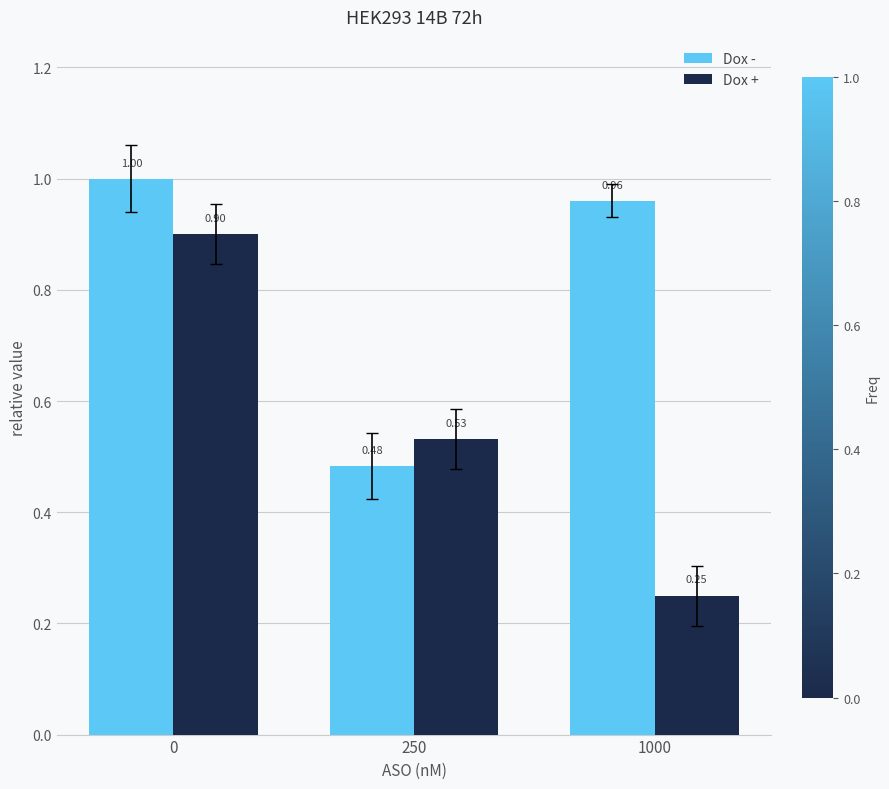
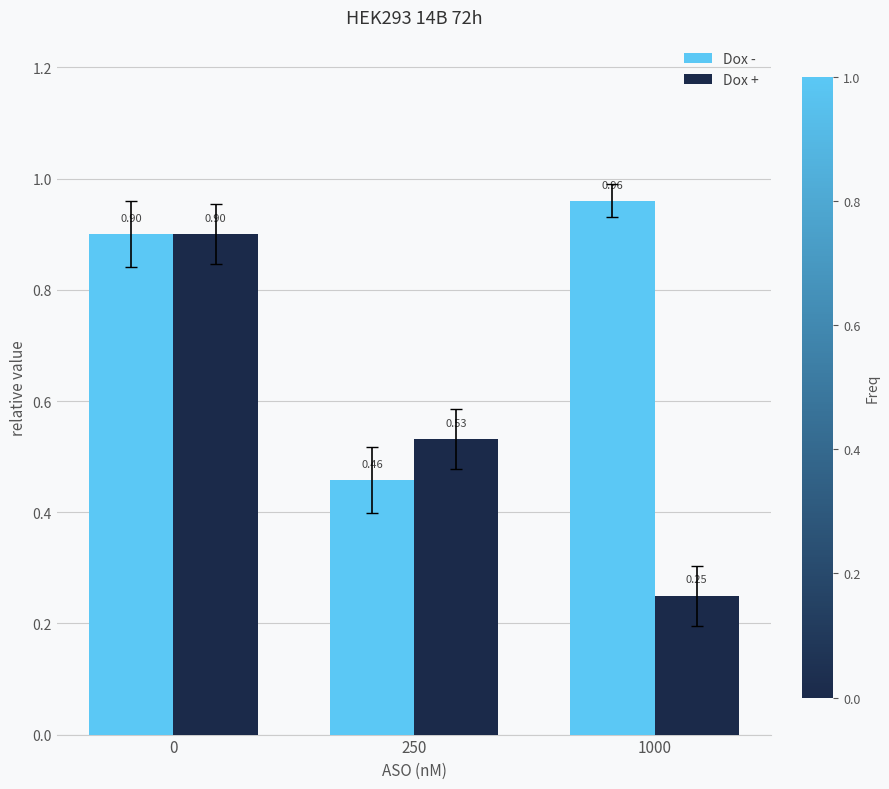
Dox -, 0: 1.00 -> 0.90
Dox -, 250: 0.48 -> 0.46
